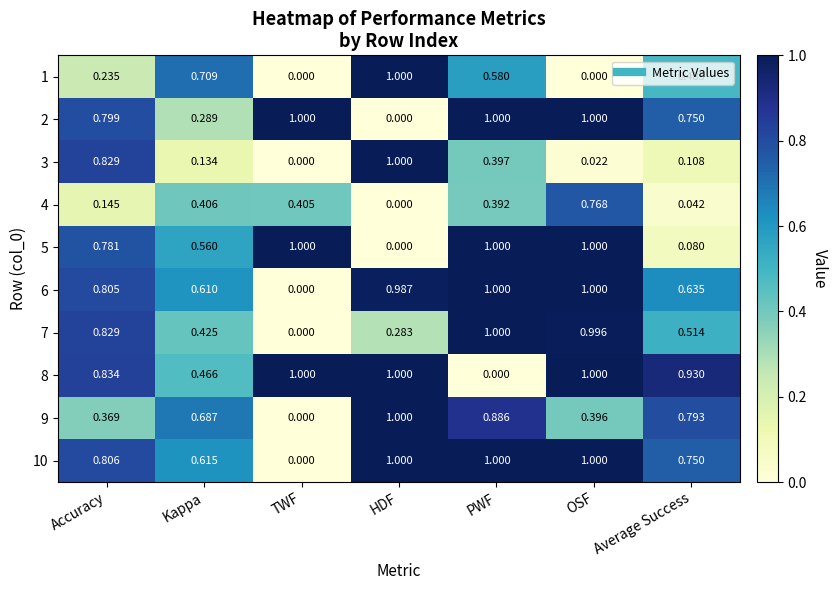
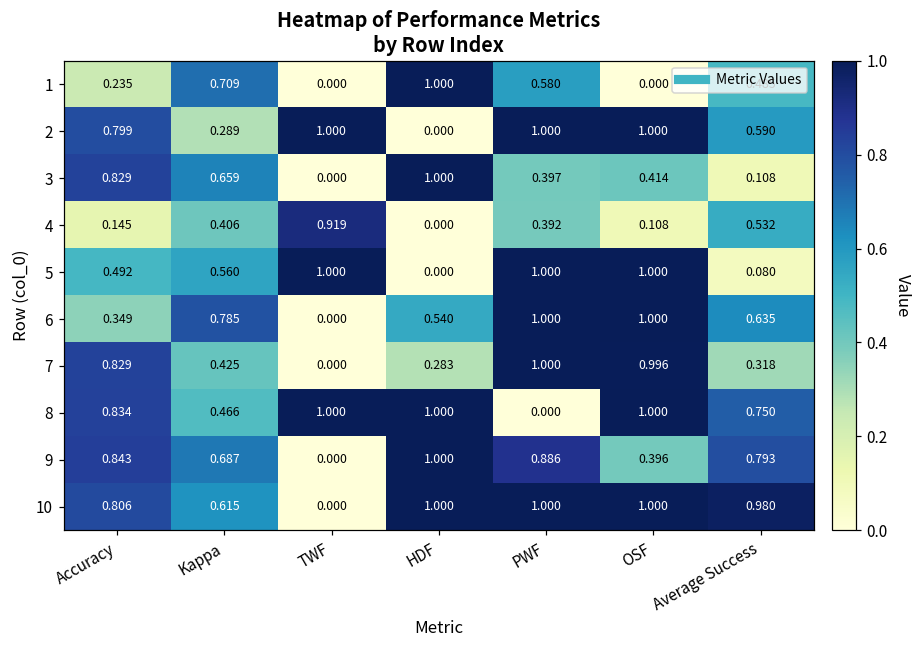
2, Average Success: 0.750 -> 0.590
3, Kappa: 0.134 -> 0.659
3, OSF: 0.022 -> 0.414
4, TWF: 0.405 -> 0.919
4, OSF: 0.768 -> 0.108
4, Average Success: 0.042 -> 0.532
5, Accuracy: 0.781 -> 0.492
6, Accuracy: 0.805 -> 0.349
6, Kappa: 0.610 -> 0.785
6, HDF: 0.987 -> 0.540
7, Average Success: 0.514 -> 0.318
8, Average Success: 0.930 -> 0.750
9, Accuracy: 0.369 -> 0.843
10, Average Success: 0.750 -> 0.980
